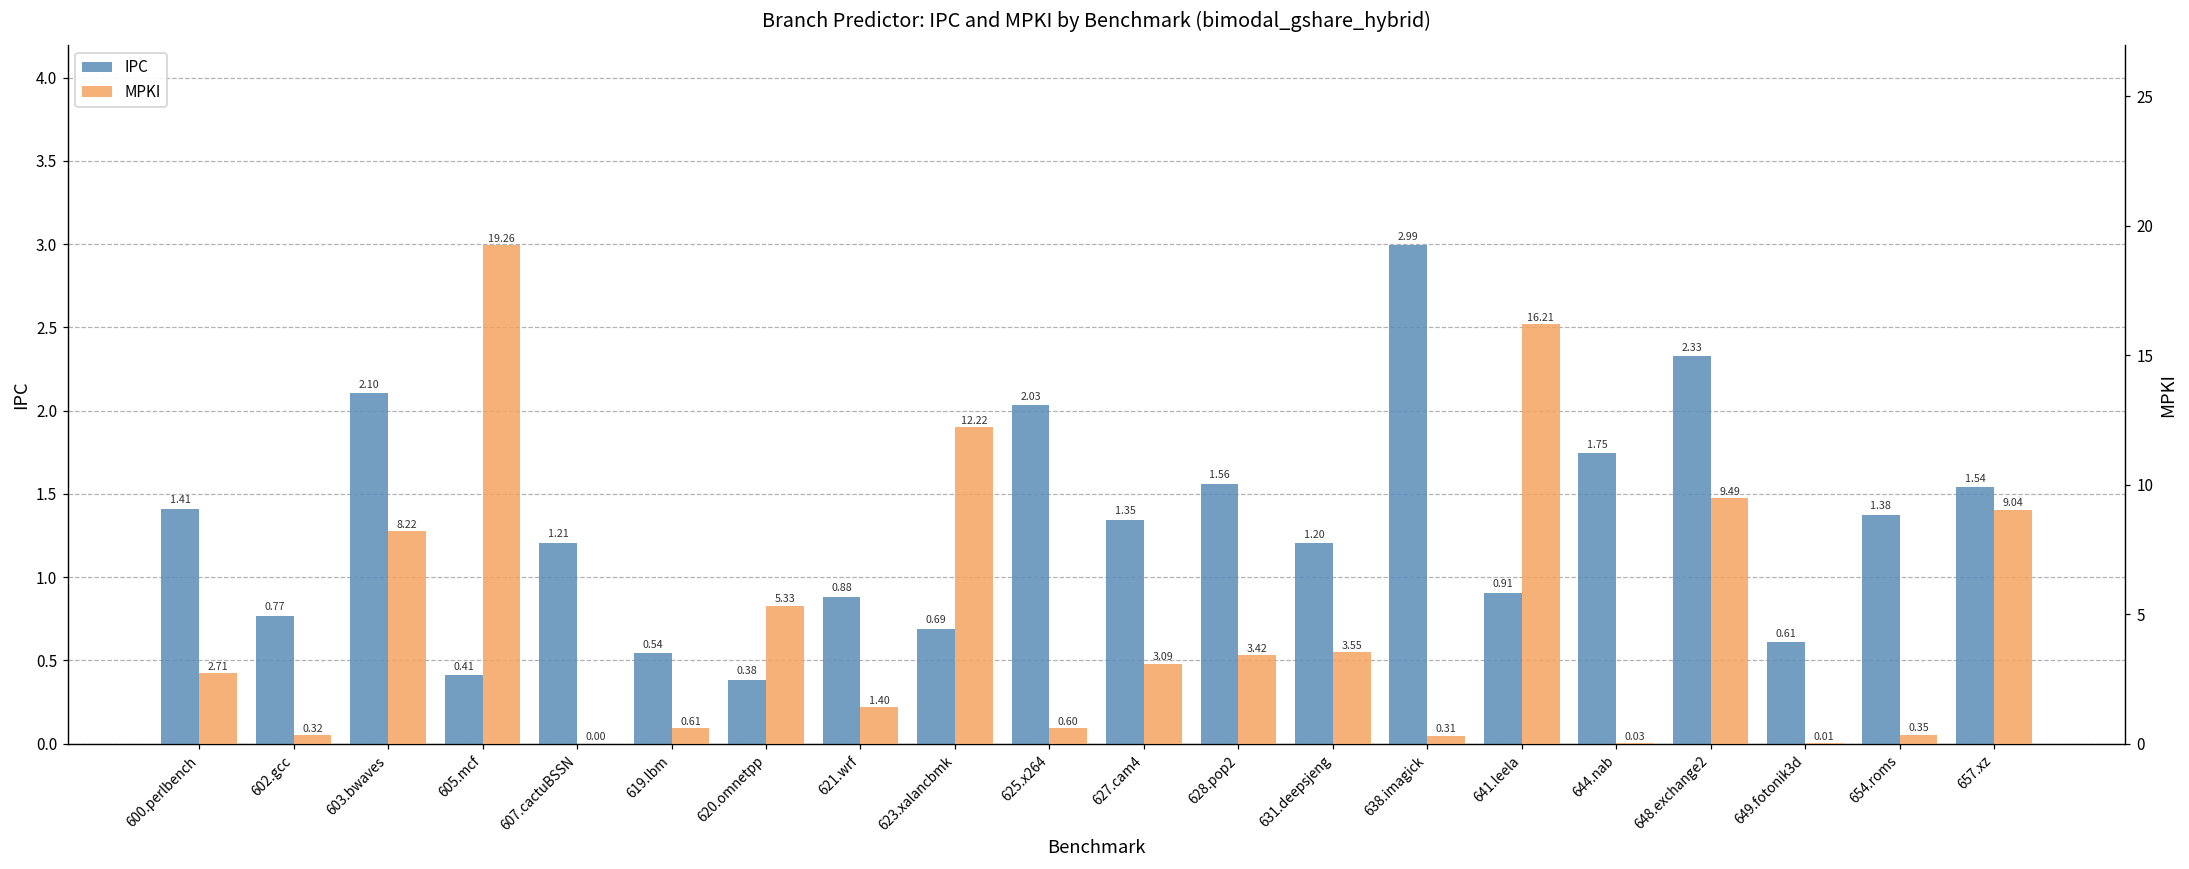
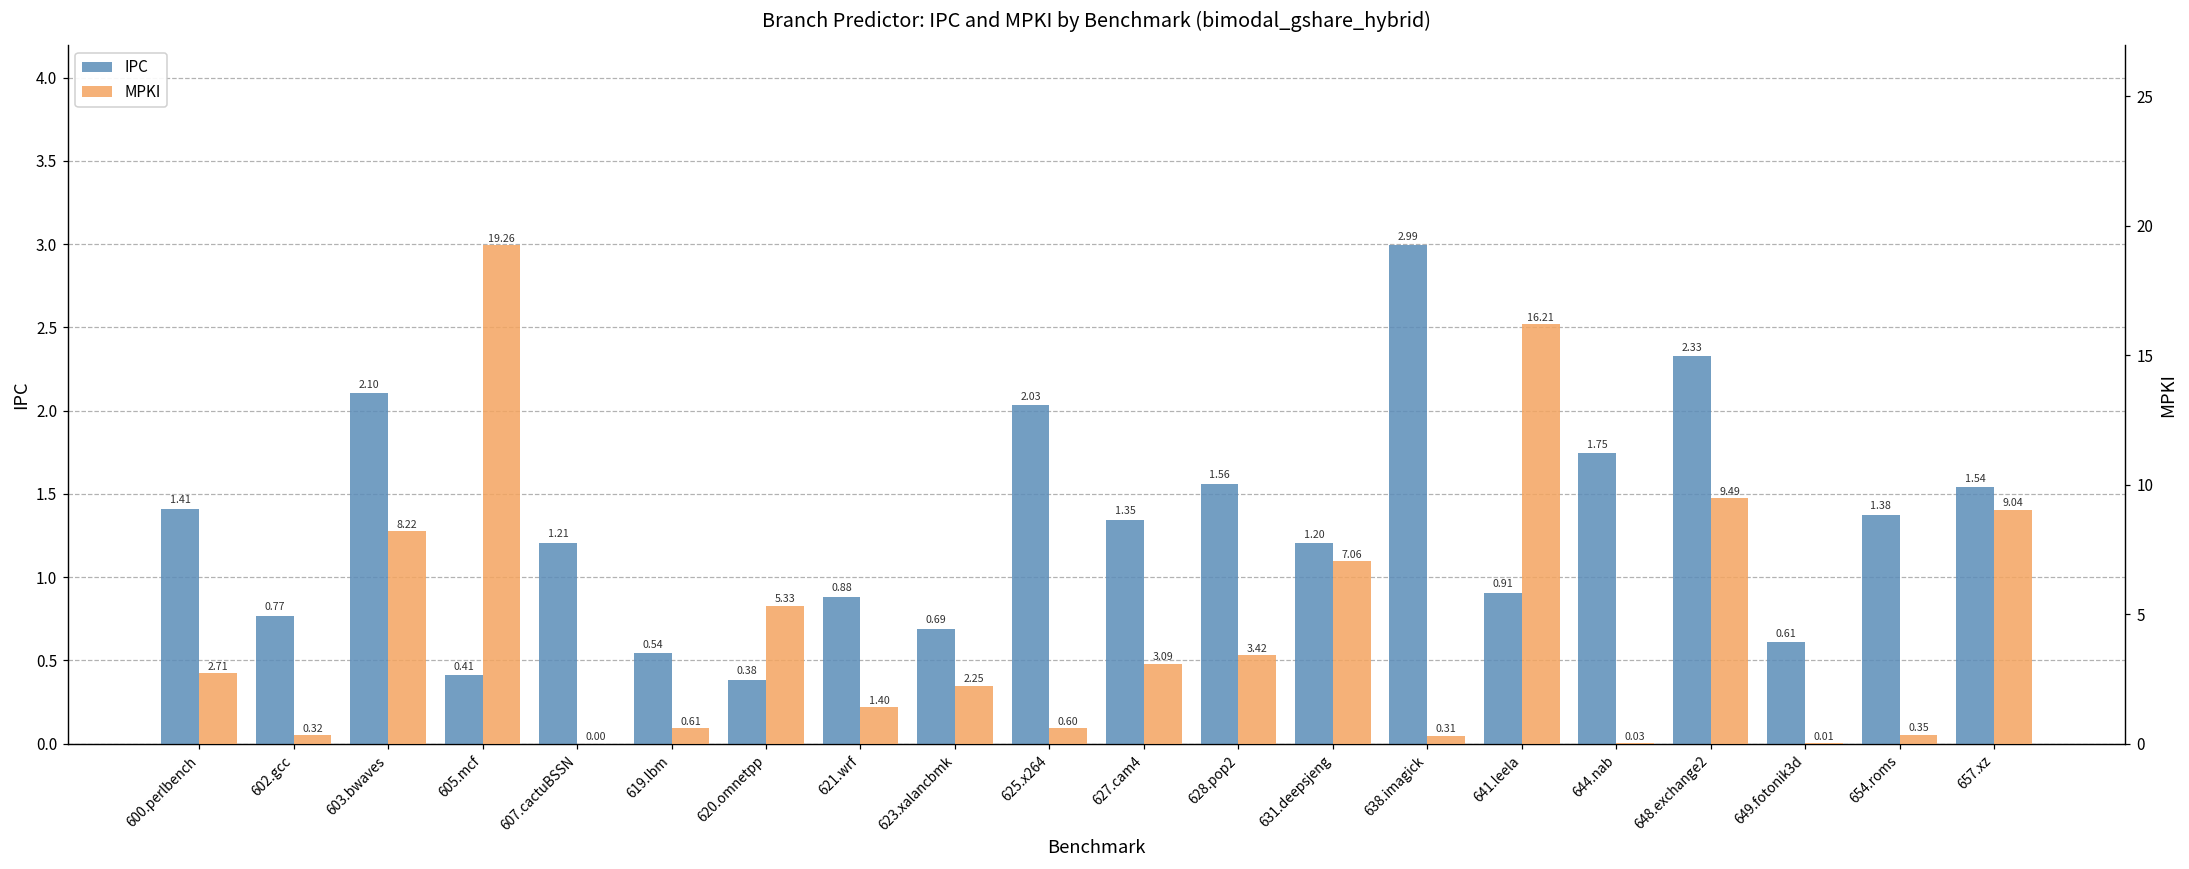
MPKI, 623.xalancbmk: 12.22 -> 2.25
MPKI, 631.deepsjeng: 3.55 -> 7.06
